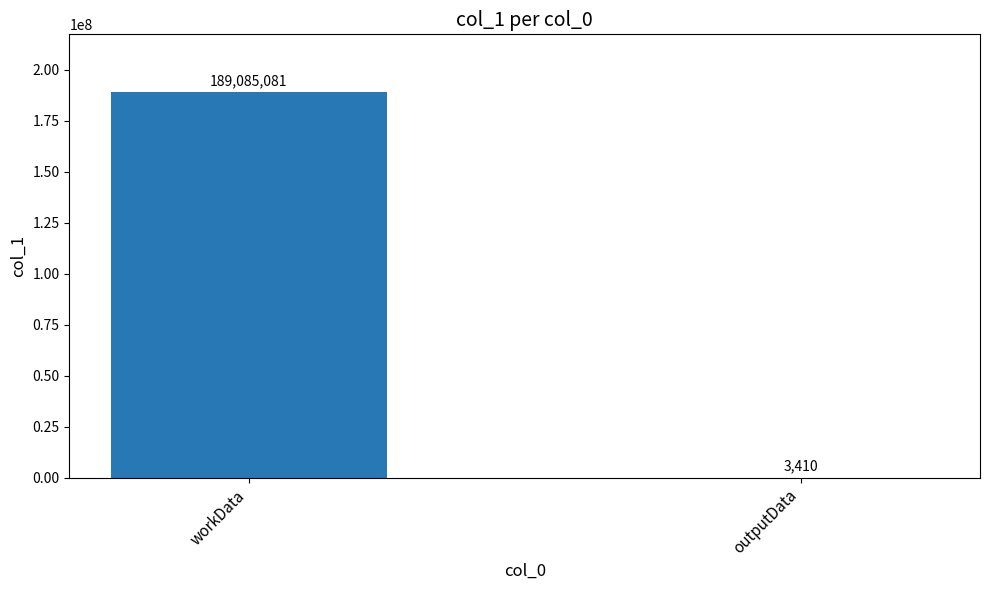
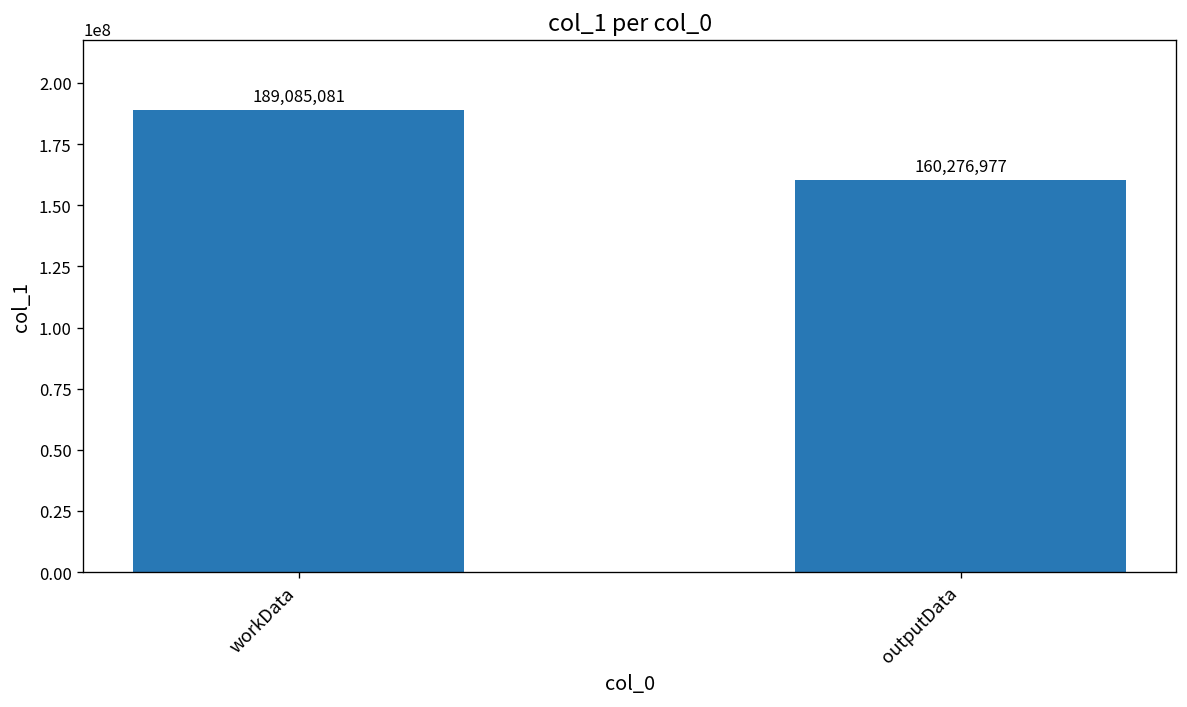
outputData: 3,410 -> 160,276,977
